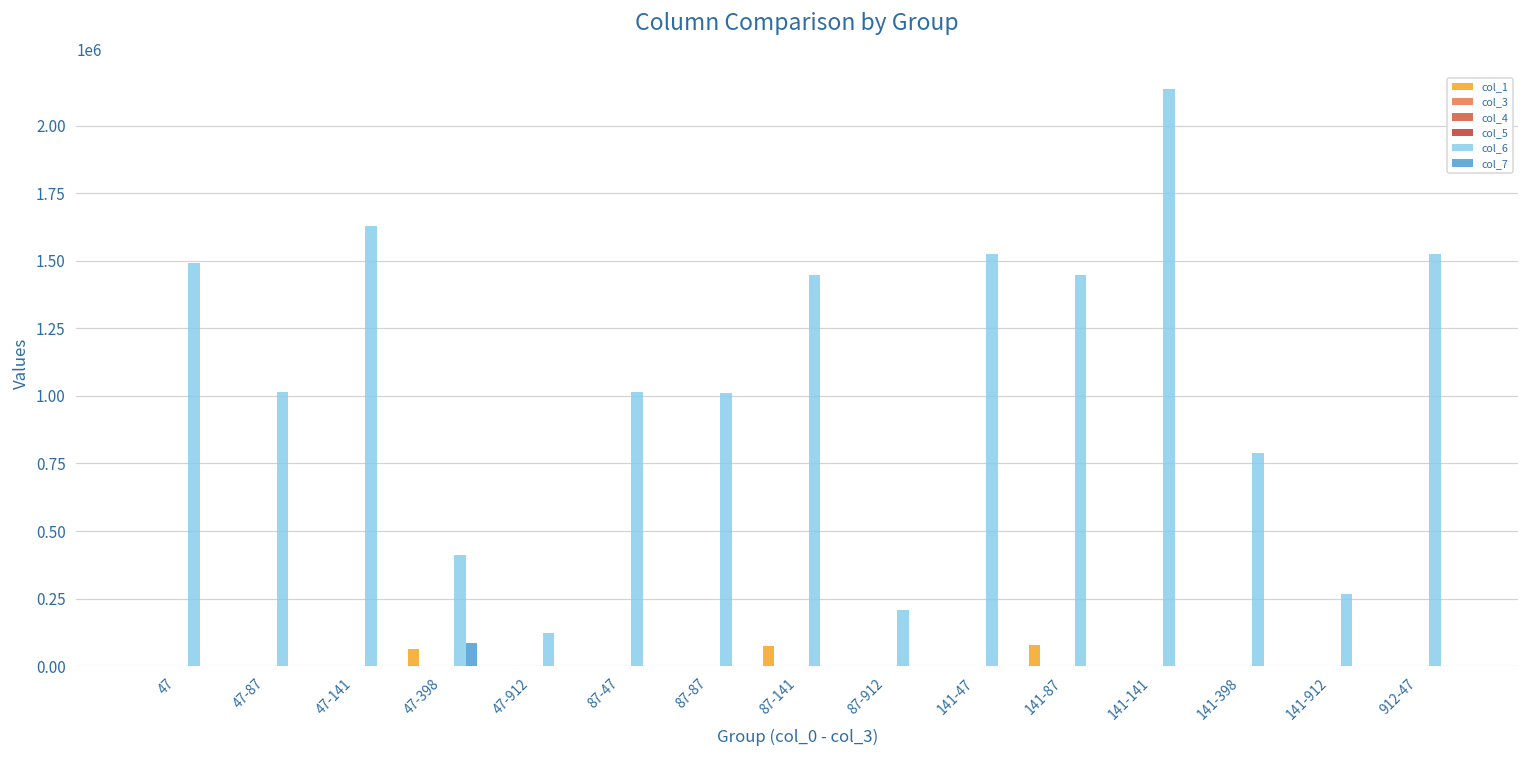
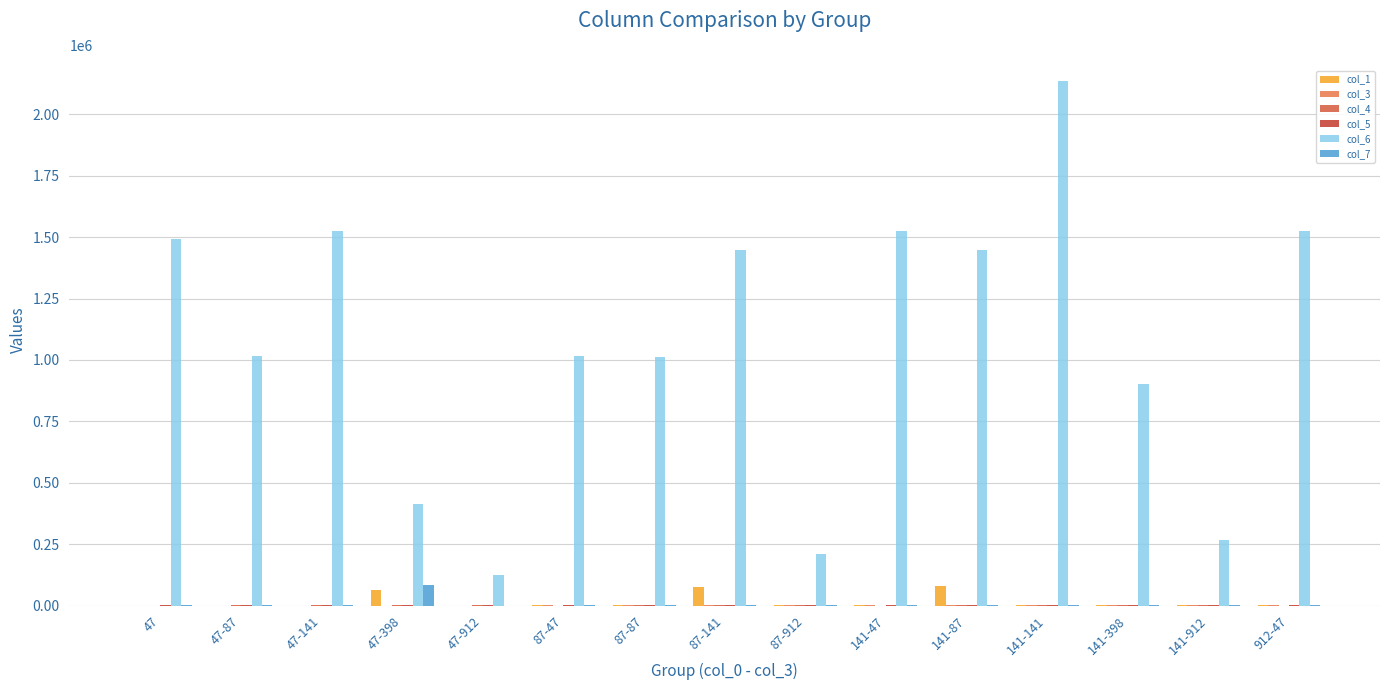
col_6, 47-141: 1630000 -> 1520000
col_6, 141-398: 790000 -> 900000
